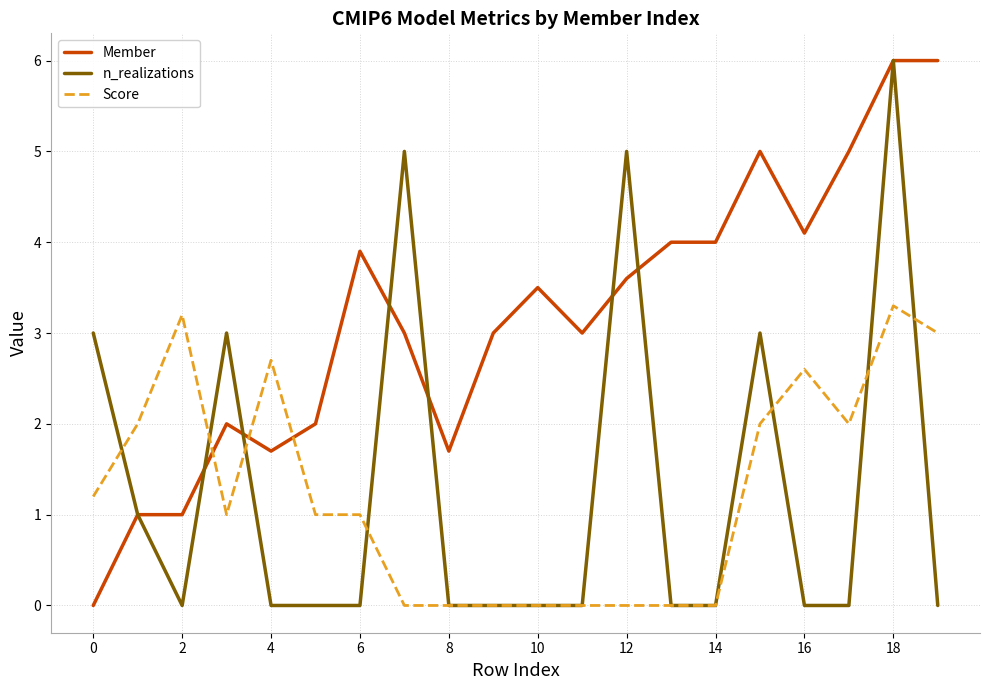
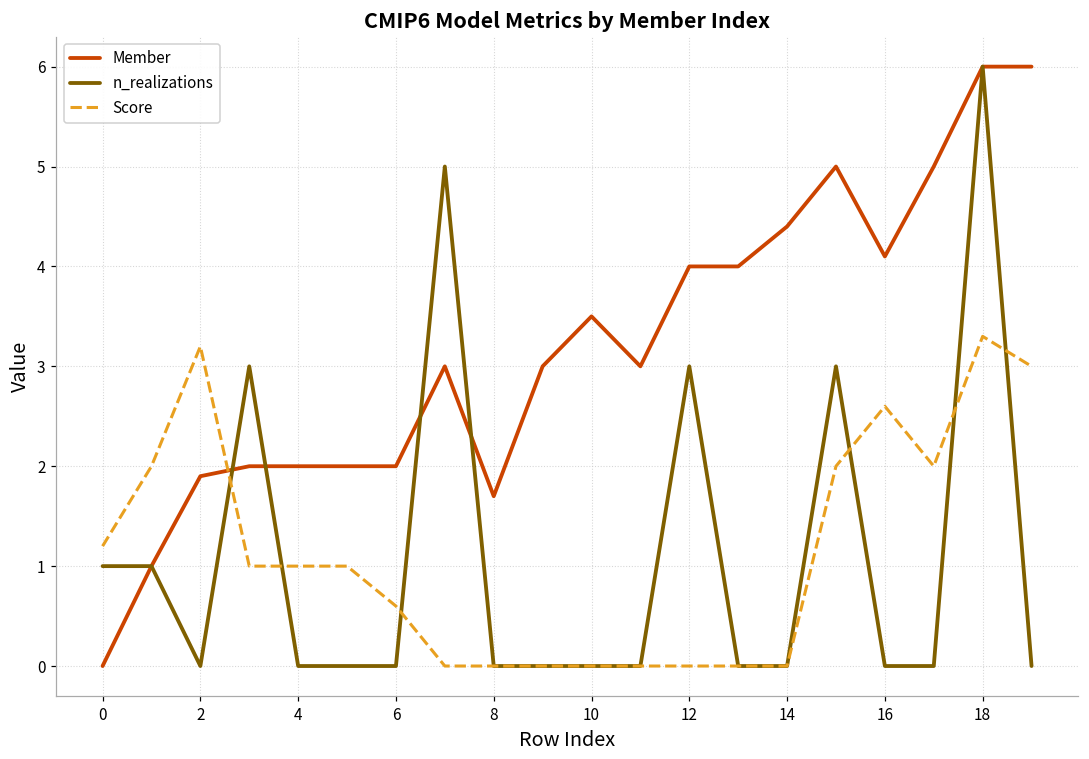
n_realizations, 0: 3 -> 1
Member, 2: 1.0 -> 1.9
Member, 4: 1.7 -> 2.0
Score, 4: 2.7 -> 1.0
Member, 6: 3.9 -> 2.0
Score, 6: 1.0 -> 0.6
Member, 12: 3.6 -> 4.0
n_realizations, 12: 5 -> 3
Member, 14: 4.0 -> 4.4
